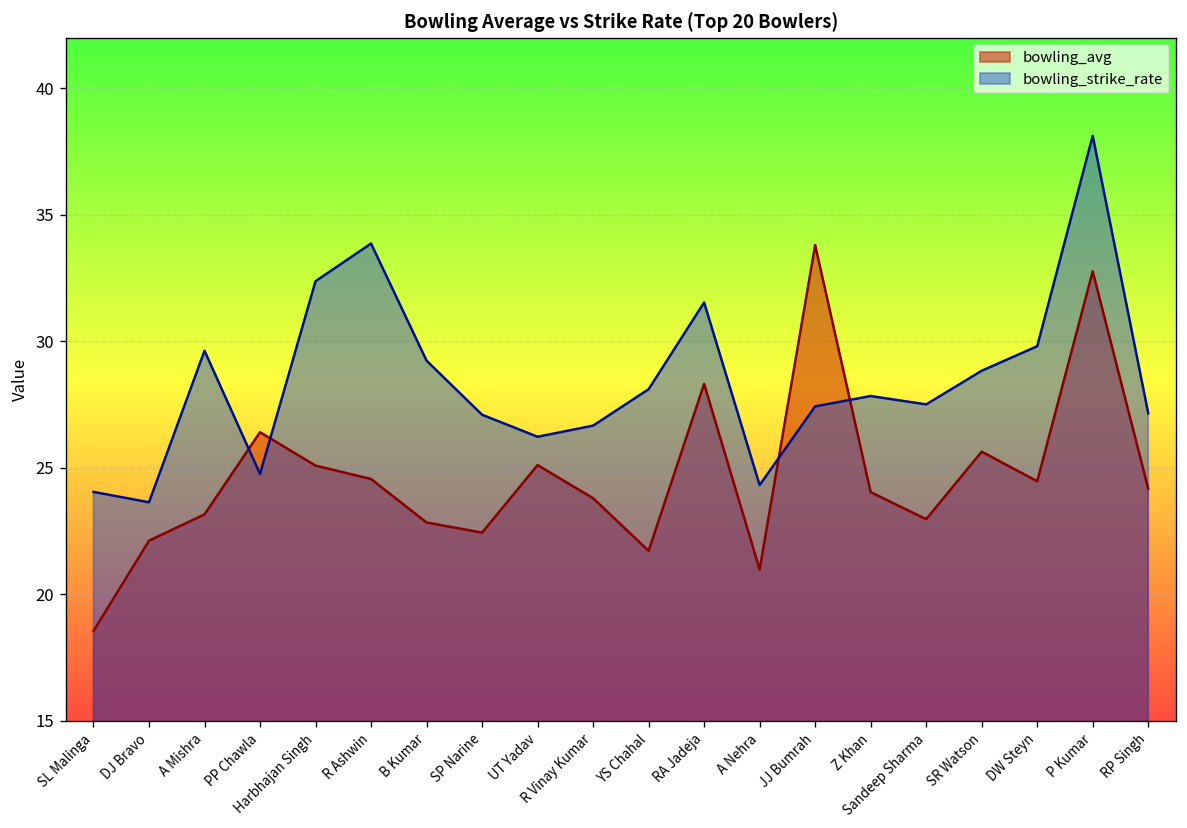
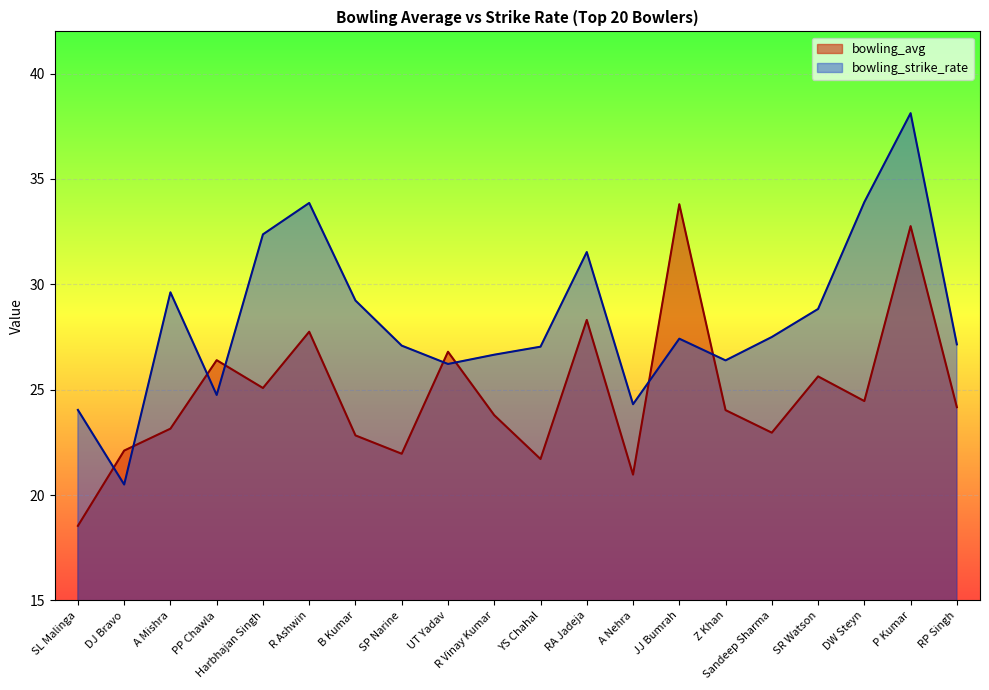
bowling_strike_rate, DJ Bravo: 23.6 -> 20.5
bowling_avg, R Ashwin: 24.6 -> 27.8
bowling_avg, SP Narine: 22.4 -> 22.0
bowling_avg, UT Yadav: 25.1 -> 26.8
bowling_strike_rate, YS Chahal: 28.1 -> 27.0
bowling_strike_rate, Z Khan: 27.8 -> 26.4
bowling_strike_rate, DW Steyn: 29.8 -> 33.9
